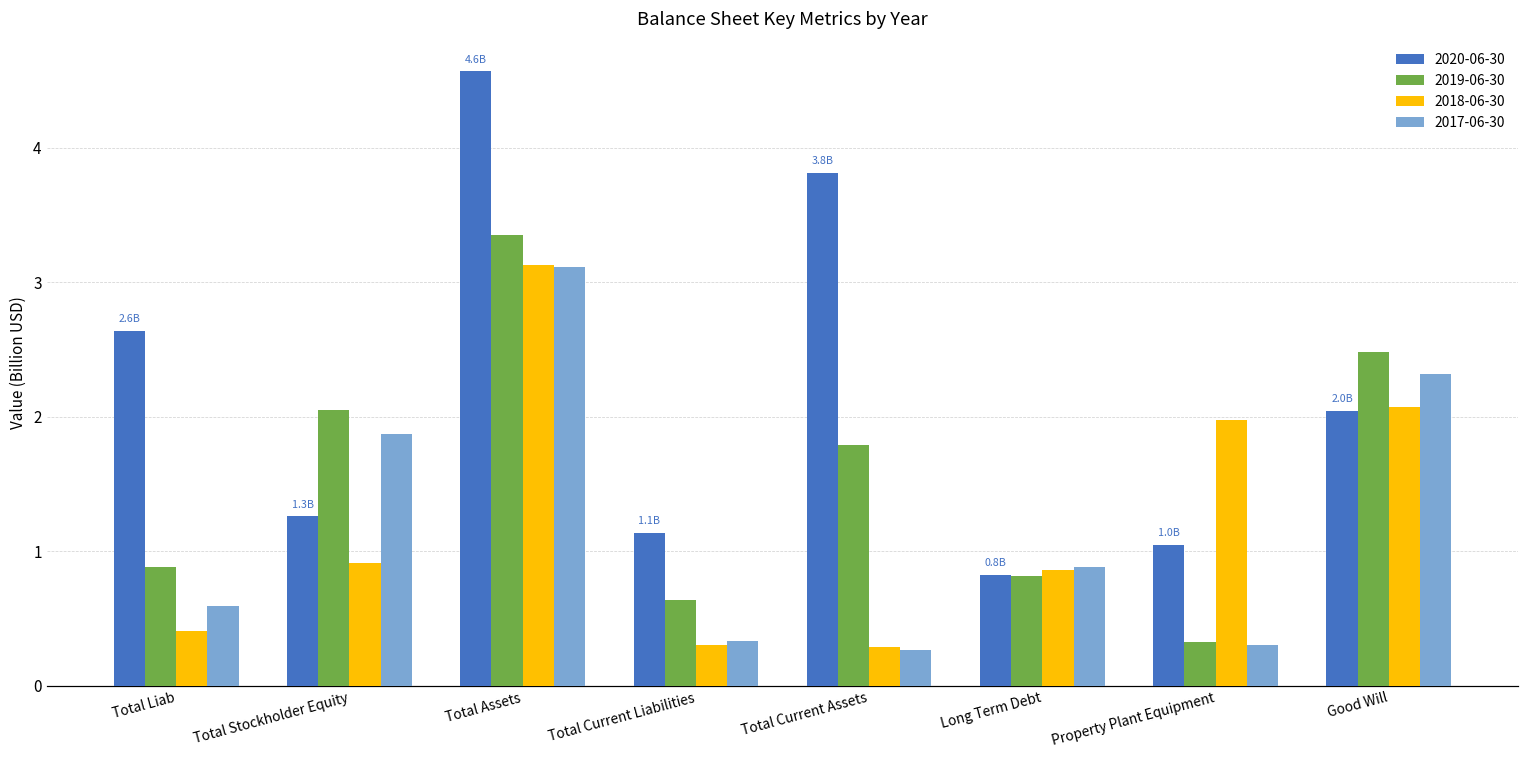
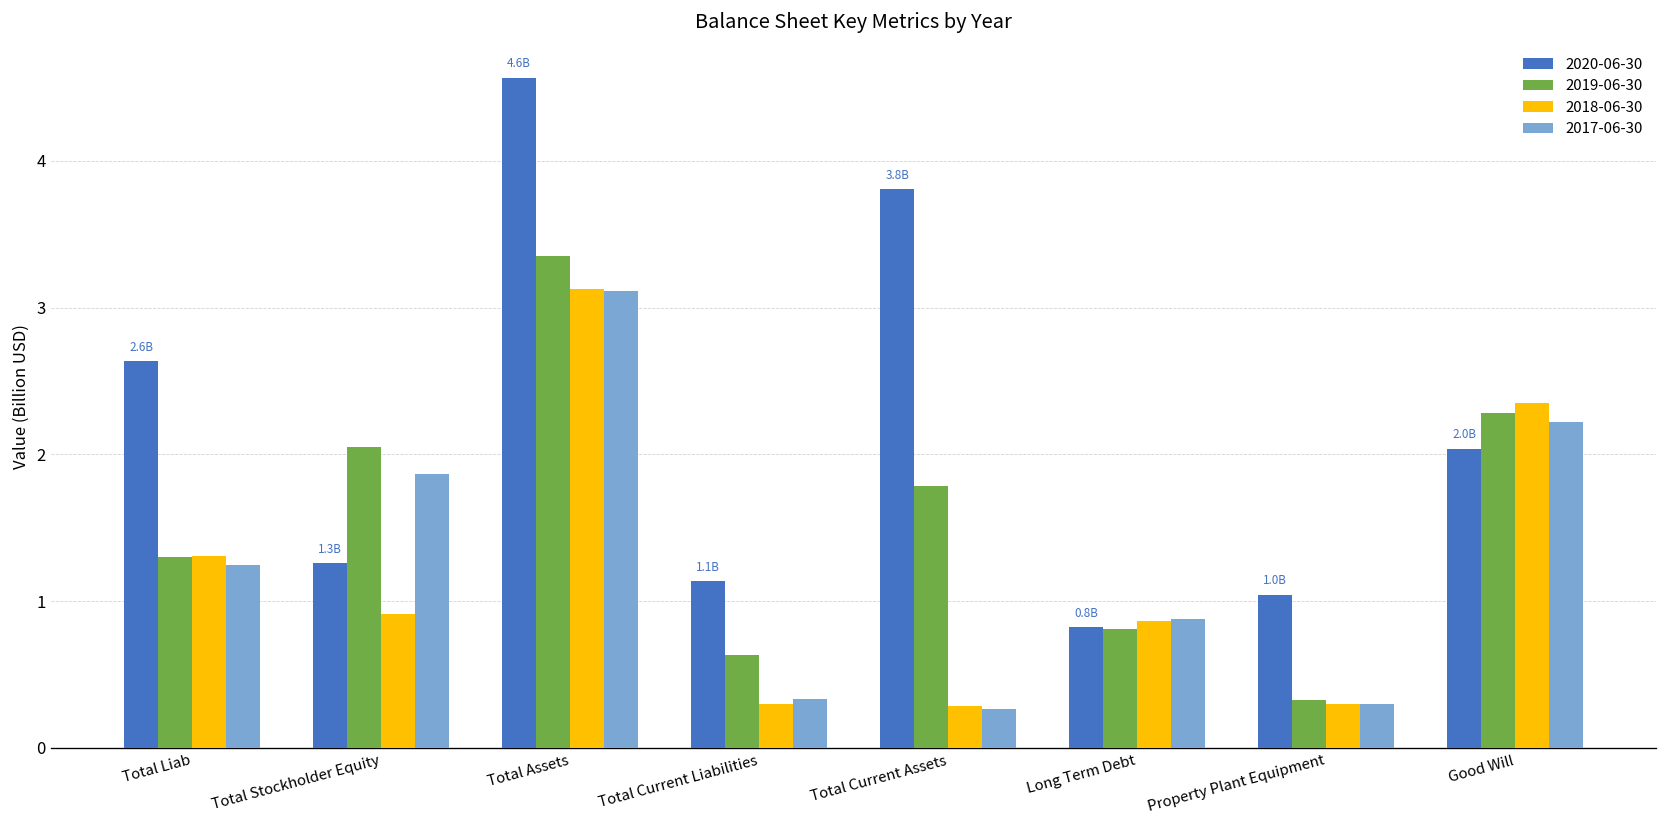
2019-06-30, Total Liab: 0.88 -> 1.30
2018-06-30, Total Liab: 0.40 -> 1.31
2017-06-30, Total Liab: 0.59 -> 1.25
2018-06-30, Property Plant Equipment: 1.97 -> 0.30
2019-06-30, Good Will: 2.48 -> 2.28
2018-06-30, Good Will: 2.07 -> 2.35
2017-06-30, Good Will: 2.32 -> 2.22
